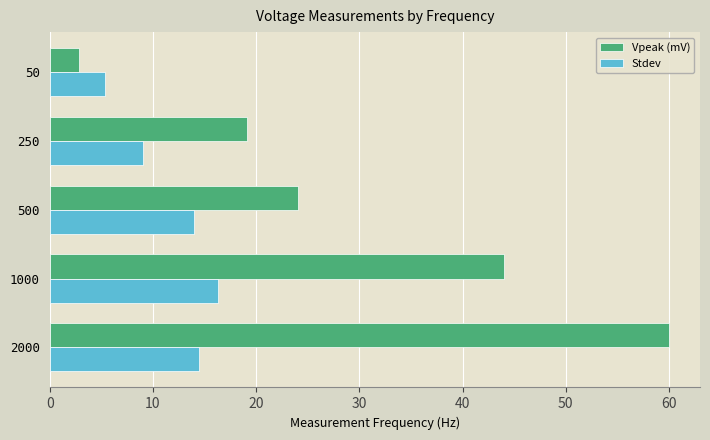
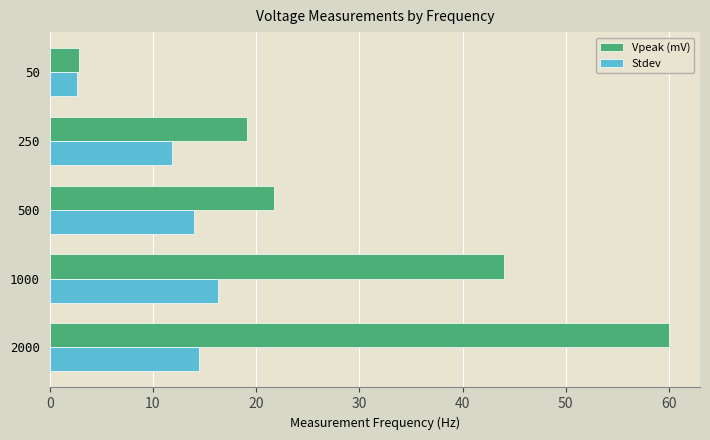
Stdev, 50: 5.3 -> 2.6
Stdev, 250: 9.1 -> 11.9
Vpeak (mV), 500: 24.0 -> 21.7
